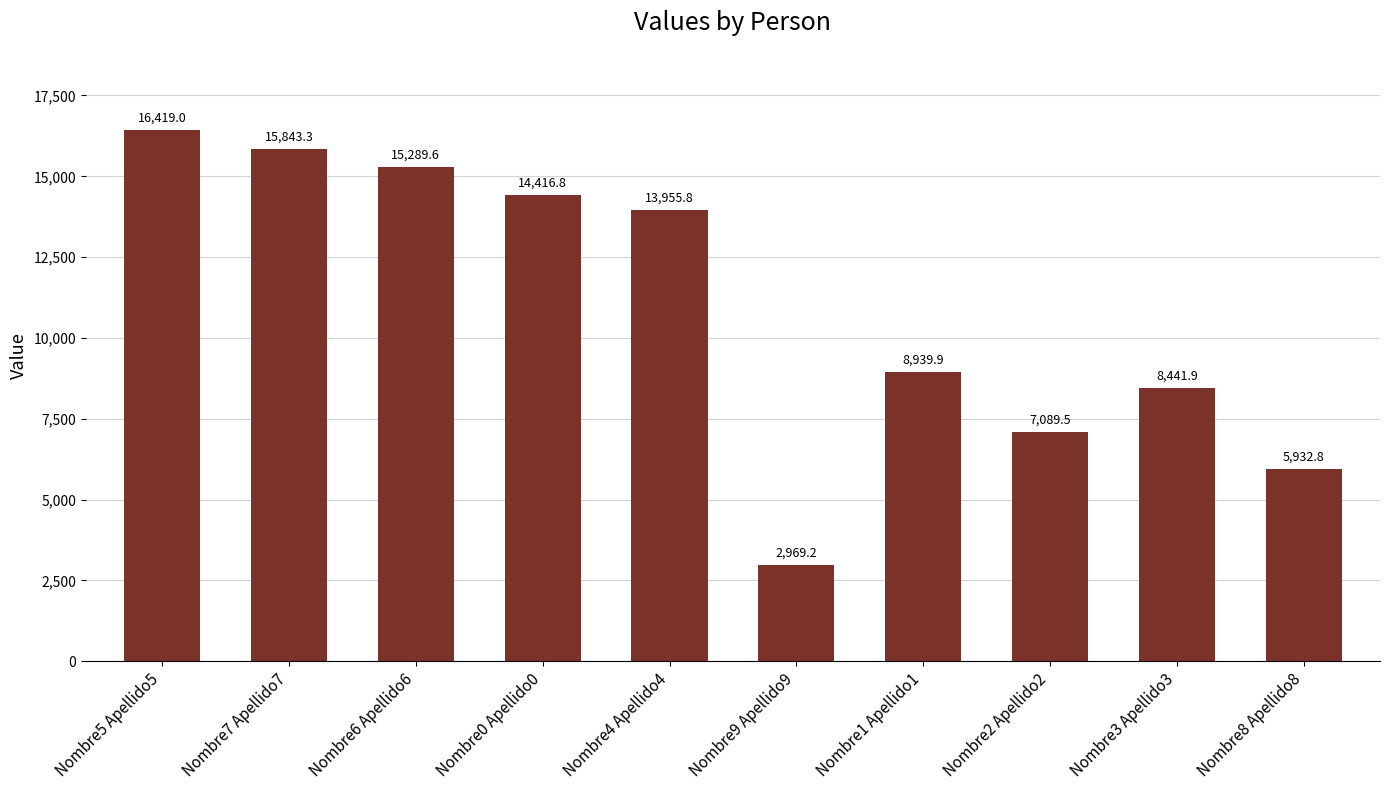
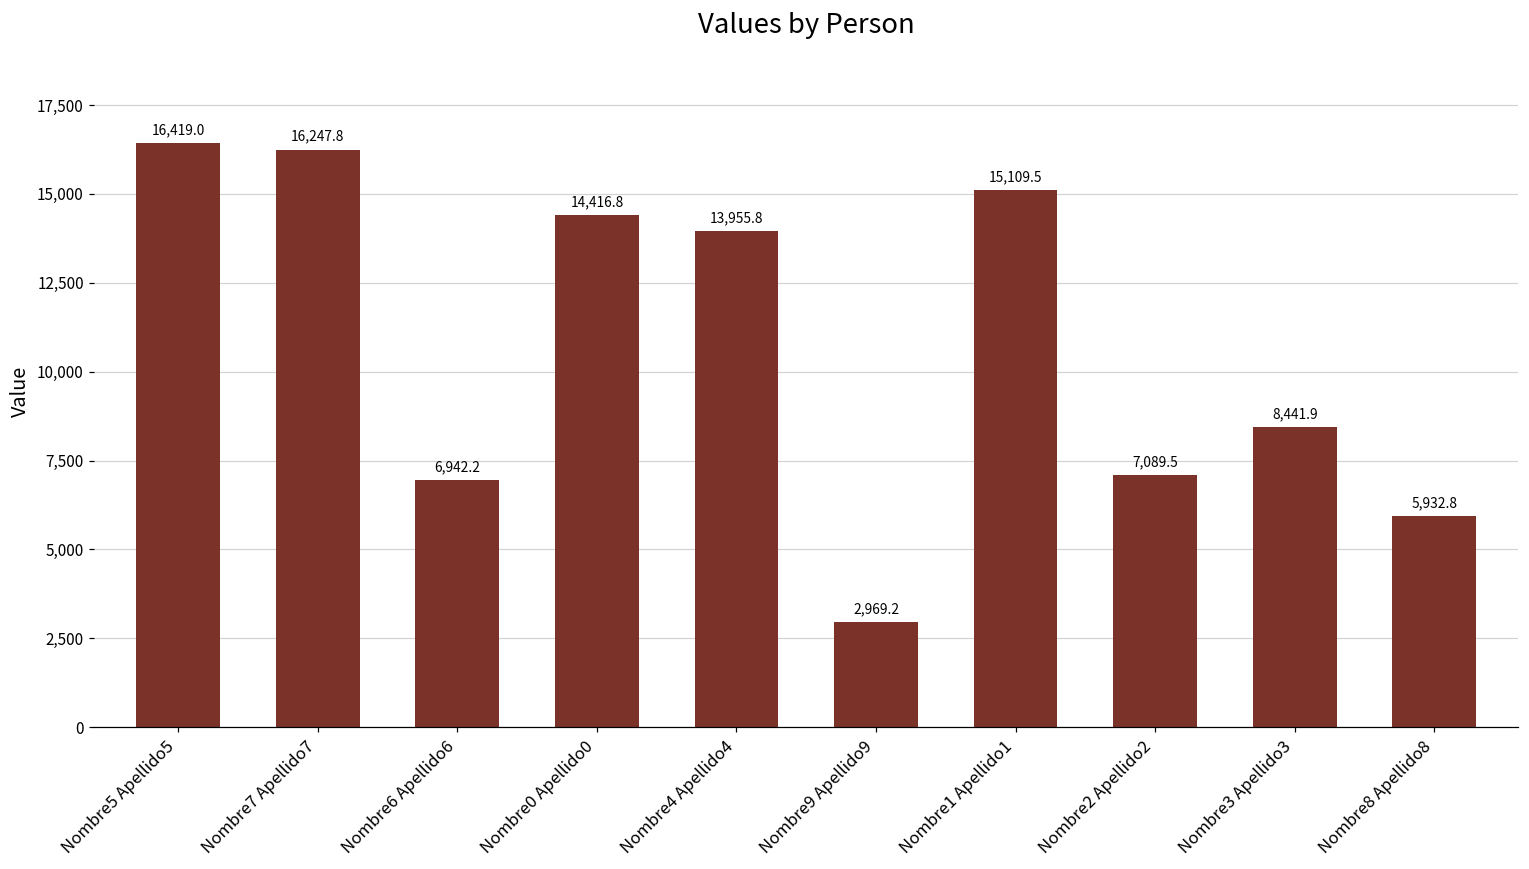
Nombre7 Apellido7: 15,843.3 -> 16,247.8
Nombre6 Apellido6: 15,289.6 -> 6,942.2
Nombre1 Apellido1: 8,939.9 -> 15,109.5
